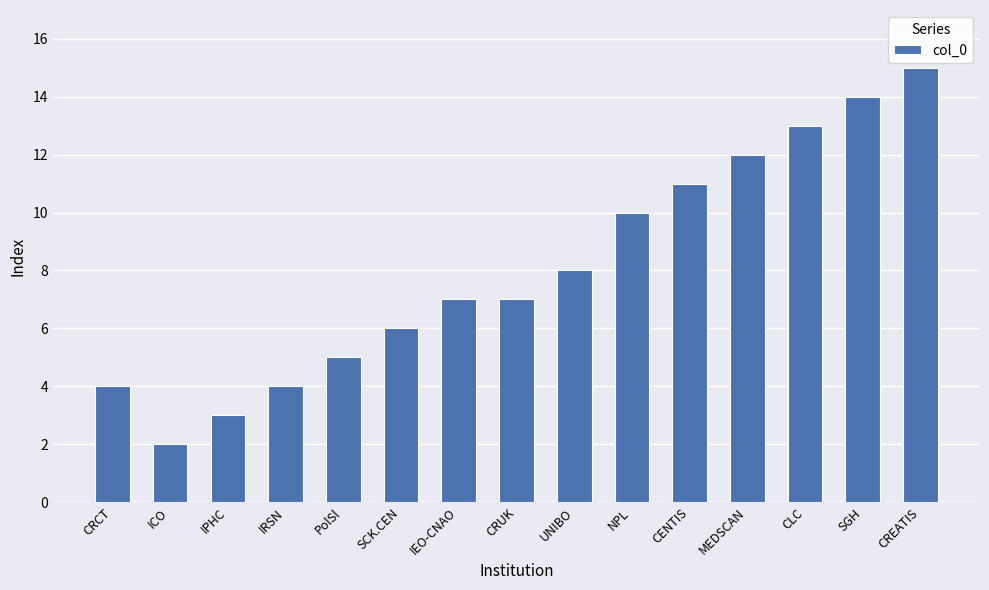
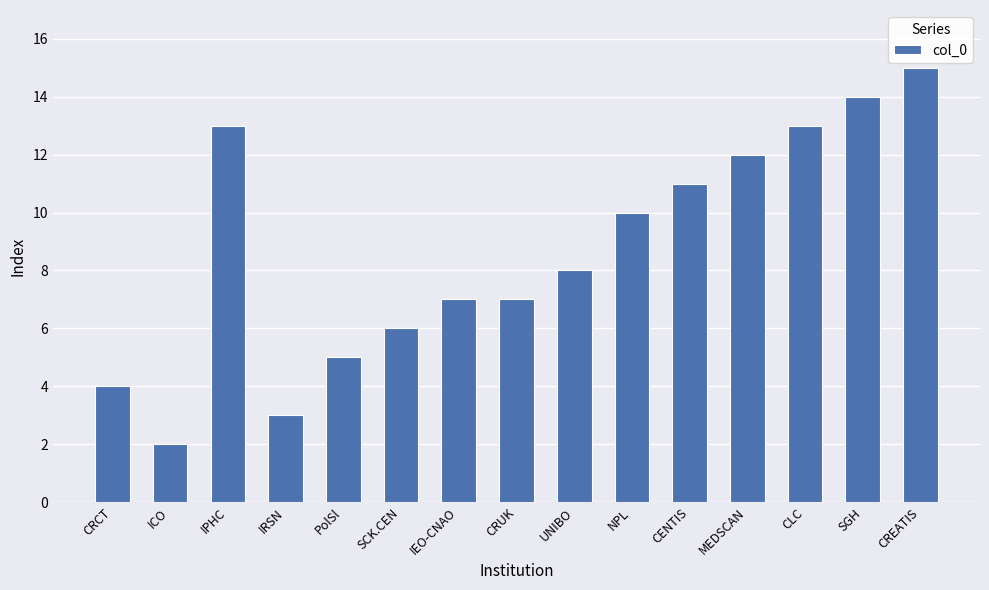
IPHC: 3 -> 13
IRSN: 4 -> 3
